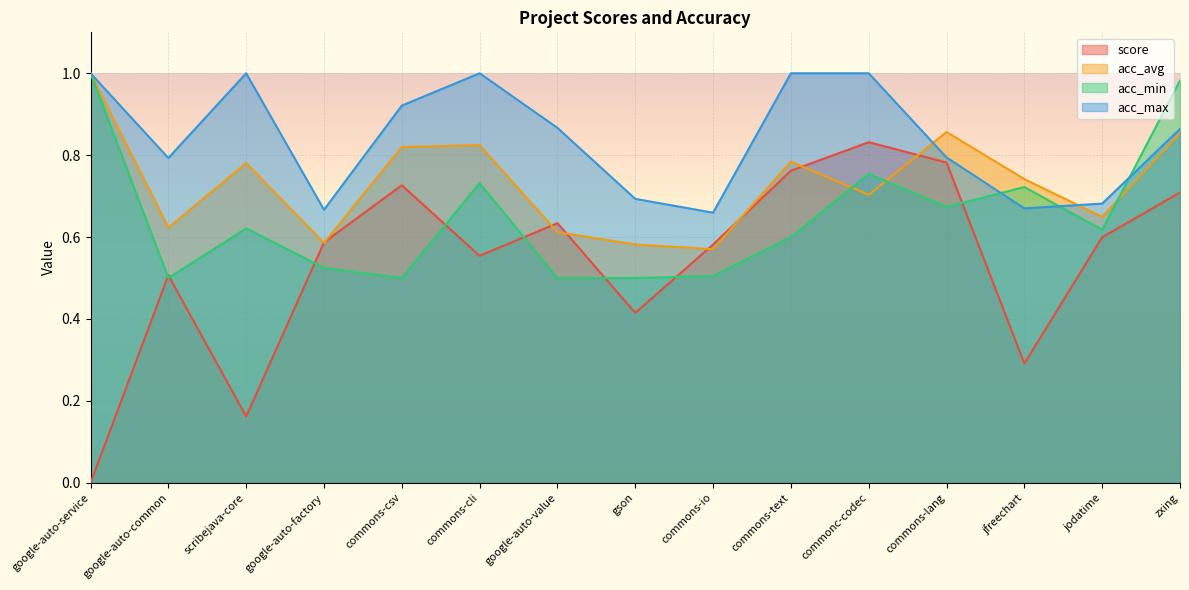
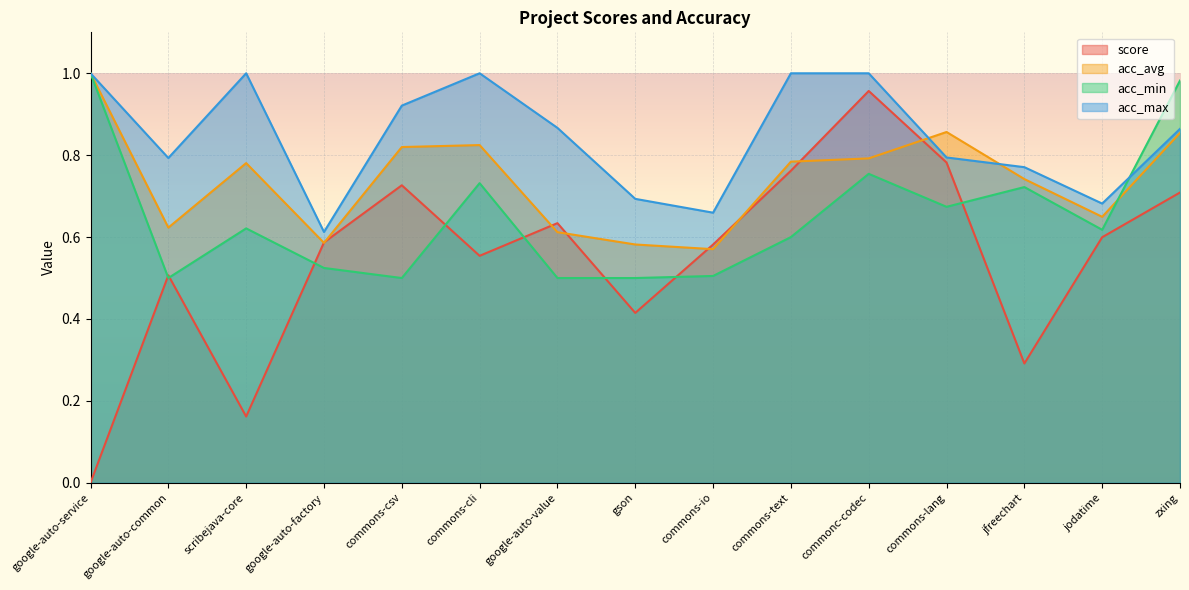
acc_max, google-auto-factory: 0.67 -> 0.61
score, commonc-codec: 0.83 -> 0.96
acc_avg, commonc-codec: 0.70 -> 0.79
acc_max, jfreechart: 0.67 -> 0.77
